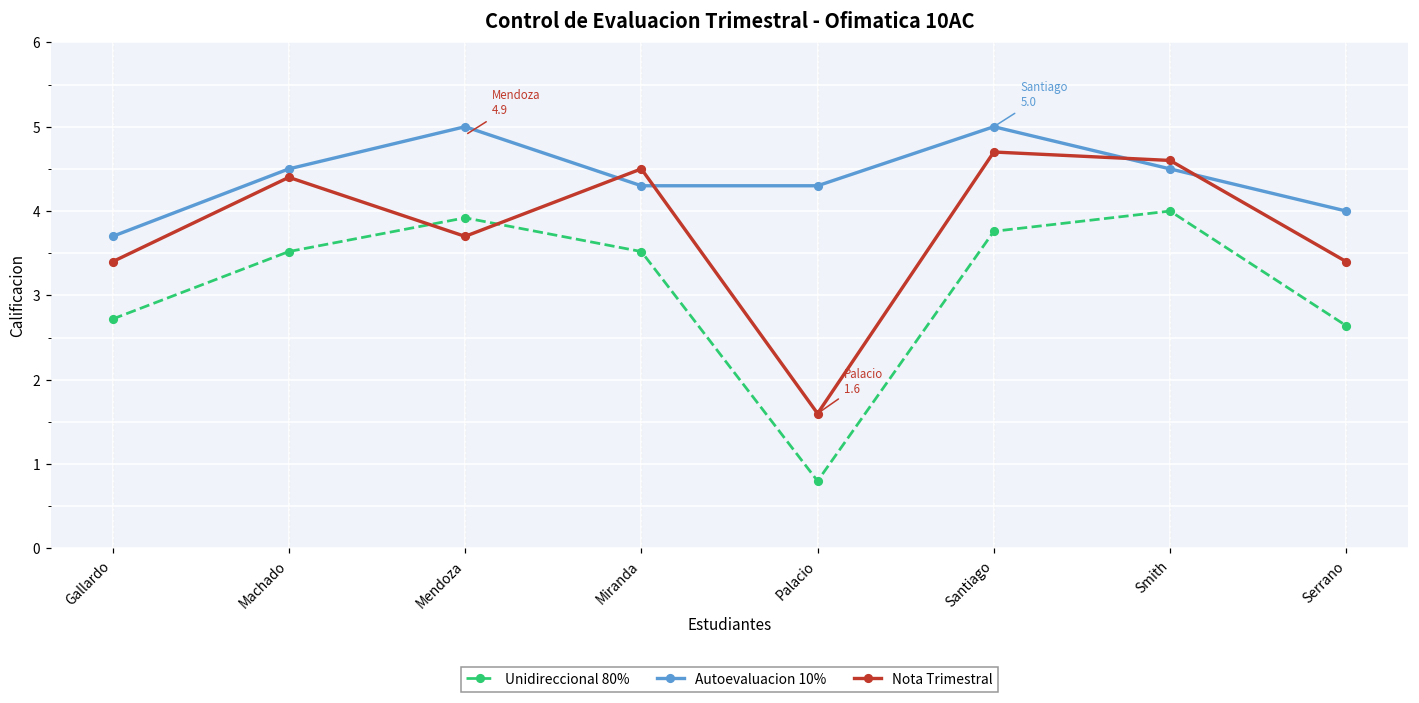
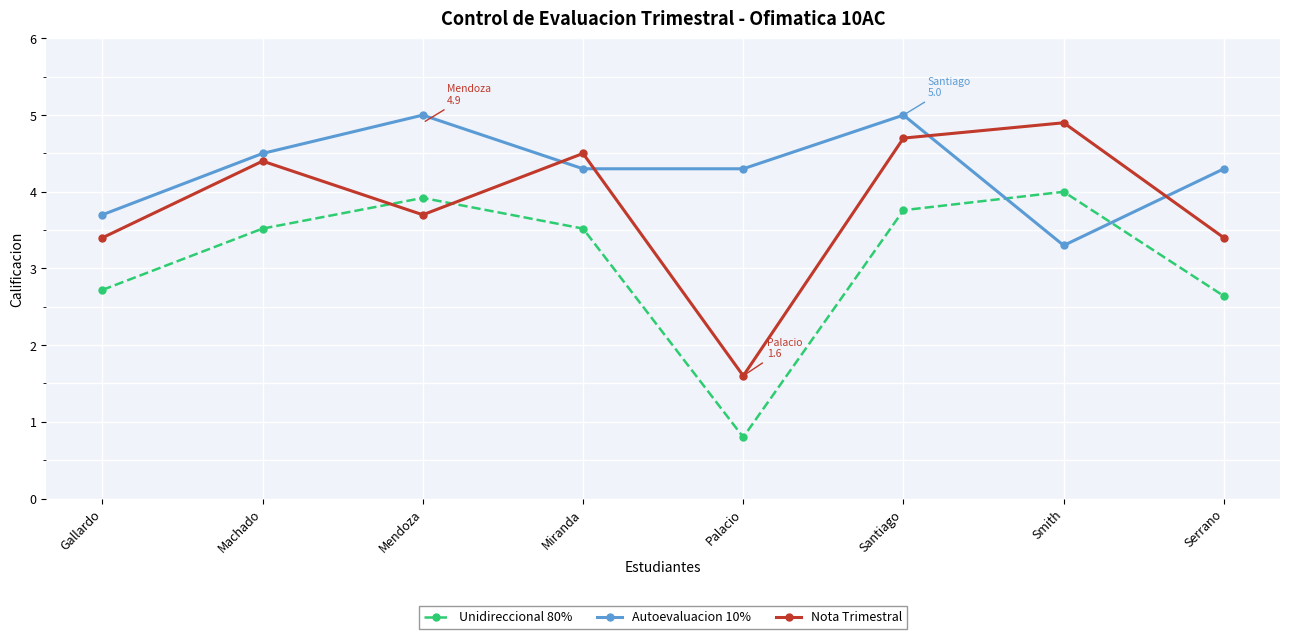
Autoevaluacion 10%, Smith: 4.5 -> 3.3
Nota Trimestral, Smith: 4.6 -> 4.9
Autoevaluacion 10%, Serrano: 4.0 -> 4.3
